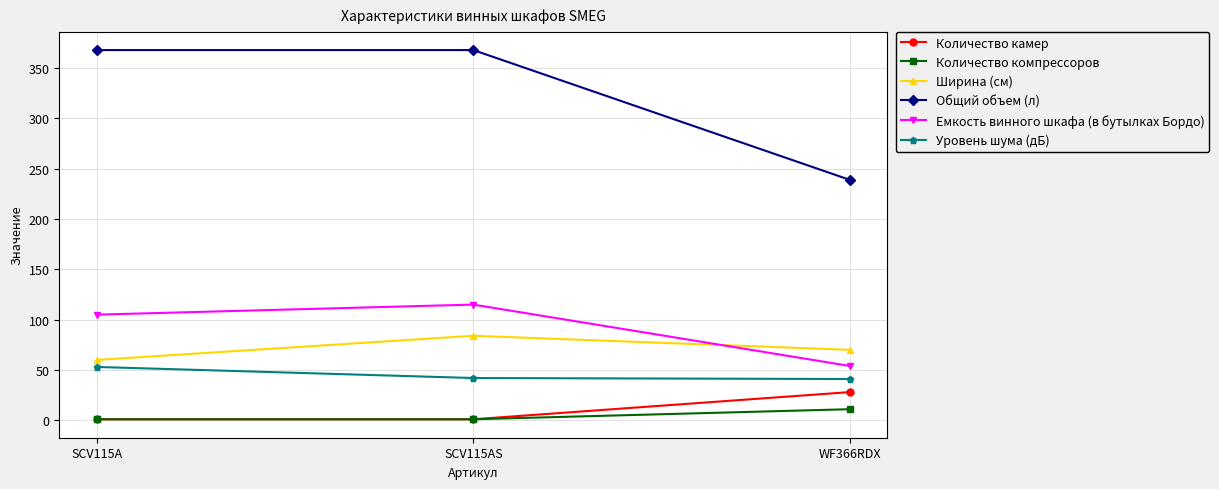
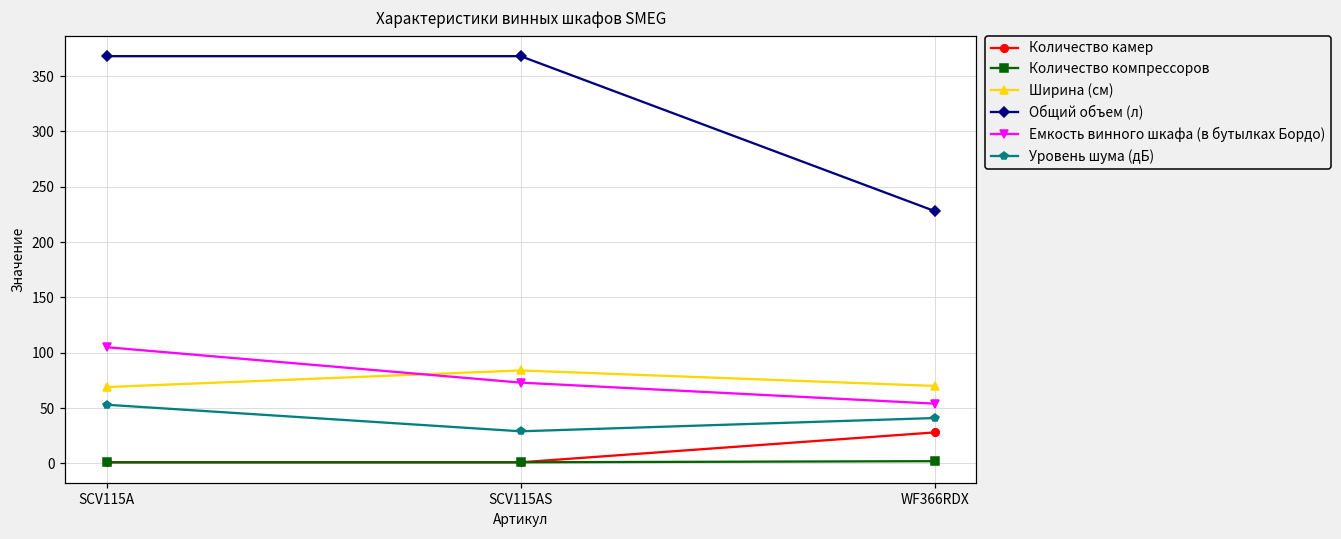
Ширина (см), SCV115A: 60 -> 69
Емкость винного шкафа (в бутылках Бордо), SCV115AS: 115 -> 73
Уровень шума (дБ), SCV115AS: 42 -> 29
Количество компрессоров, WF366RDX: 11 -> 2
Общий объем (л), WF366RDX: 239 -> 228
